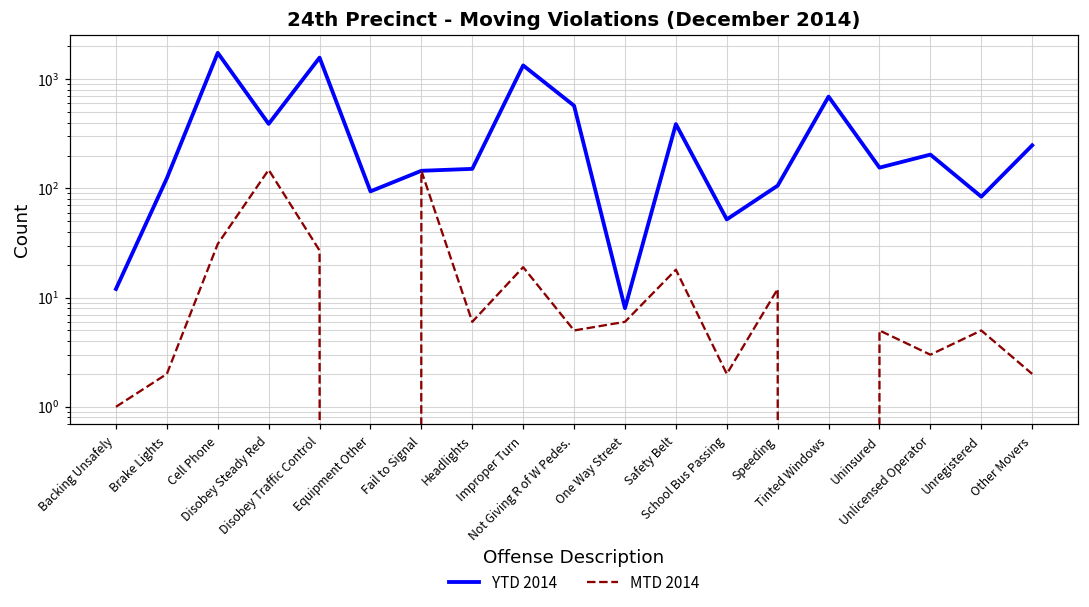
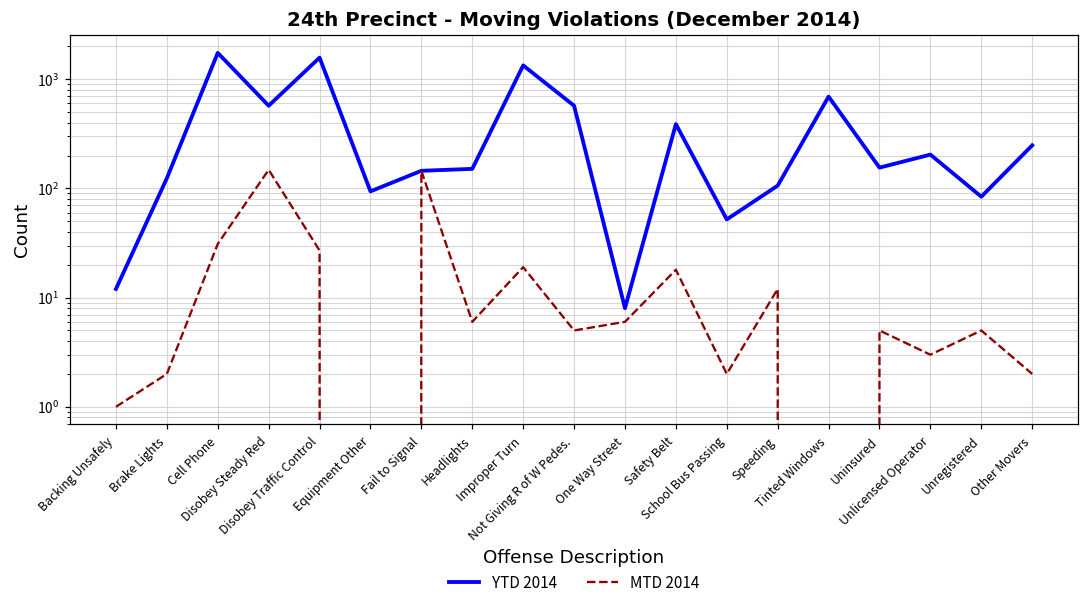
YTD 2014, Disobey Steady Red: 390 -> 600
